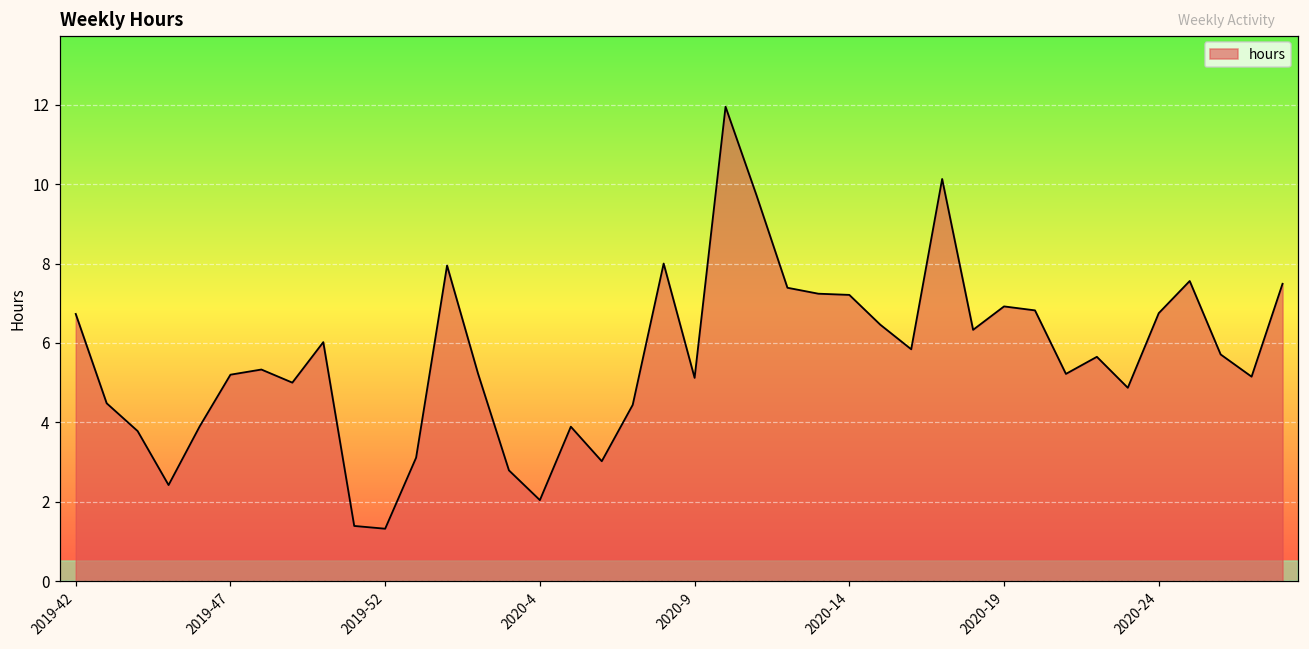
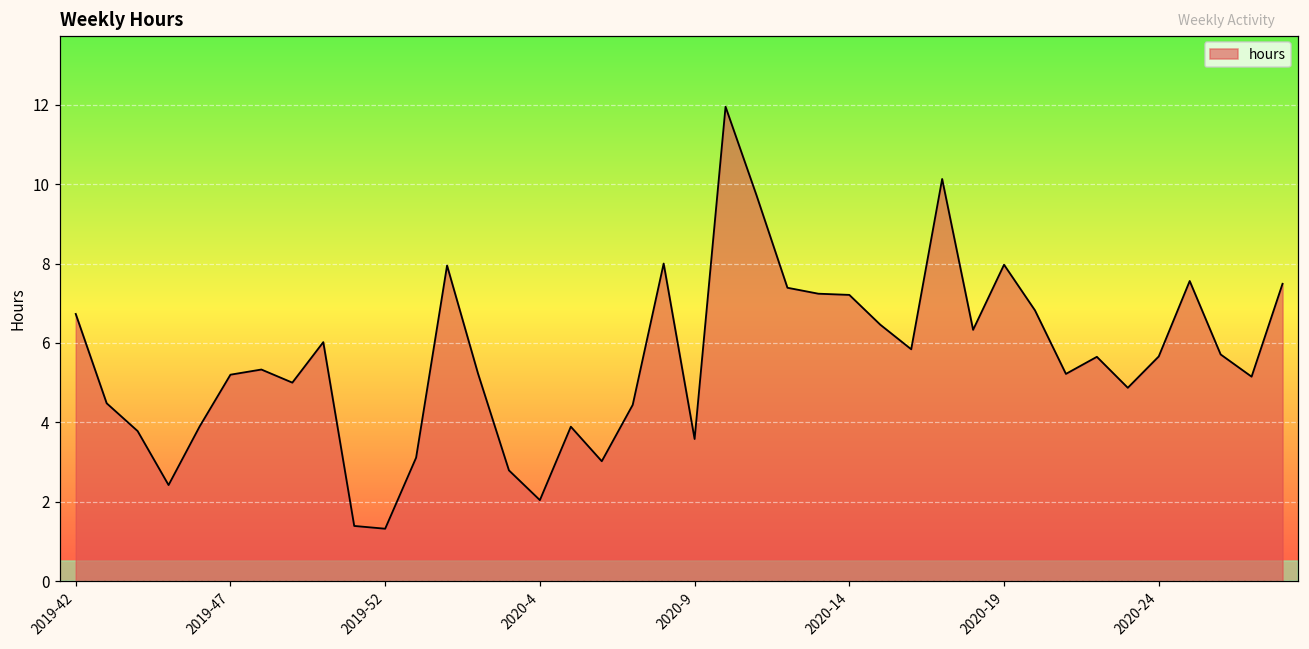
2020-9: 5.1 -> 3.6
2020-19: 6.9 -> 8.0
2020-24: 6.8 -> 5.7
